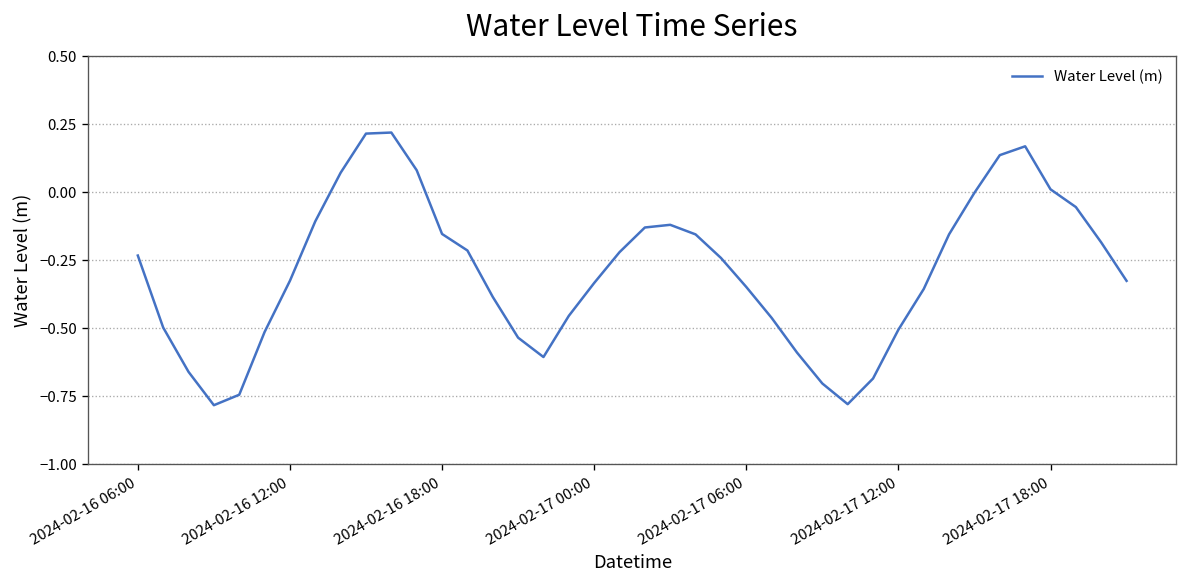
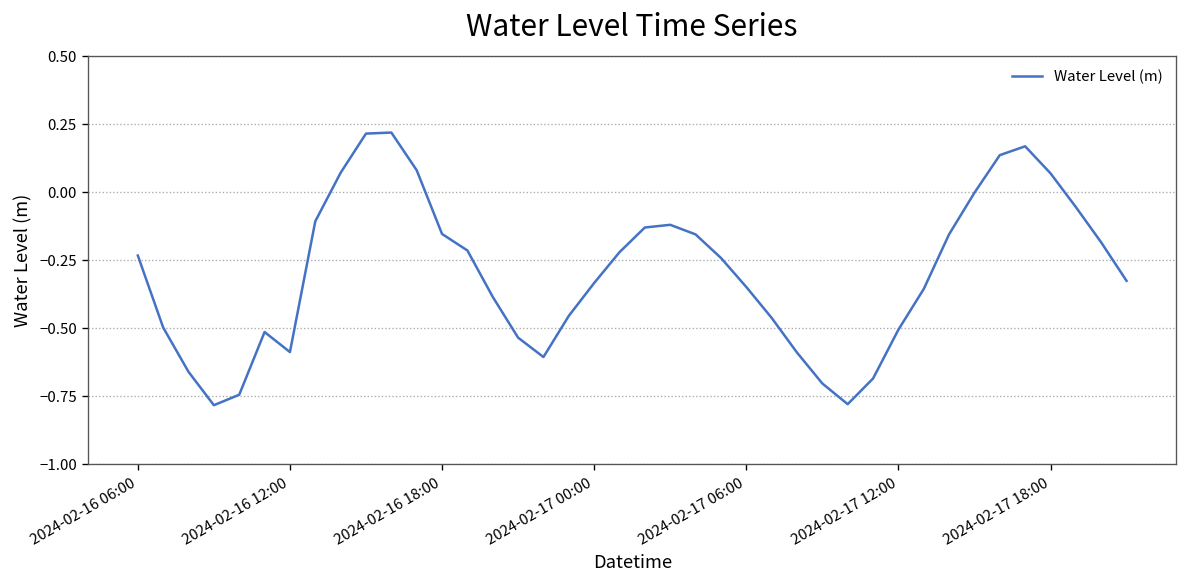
2024-02-16 12:00: -0.33 -> -0.59
2024-02-17 18:00: 0.01 -> 0.07
